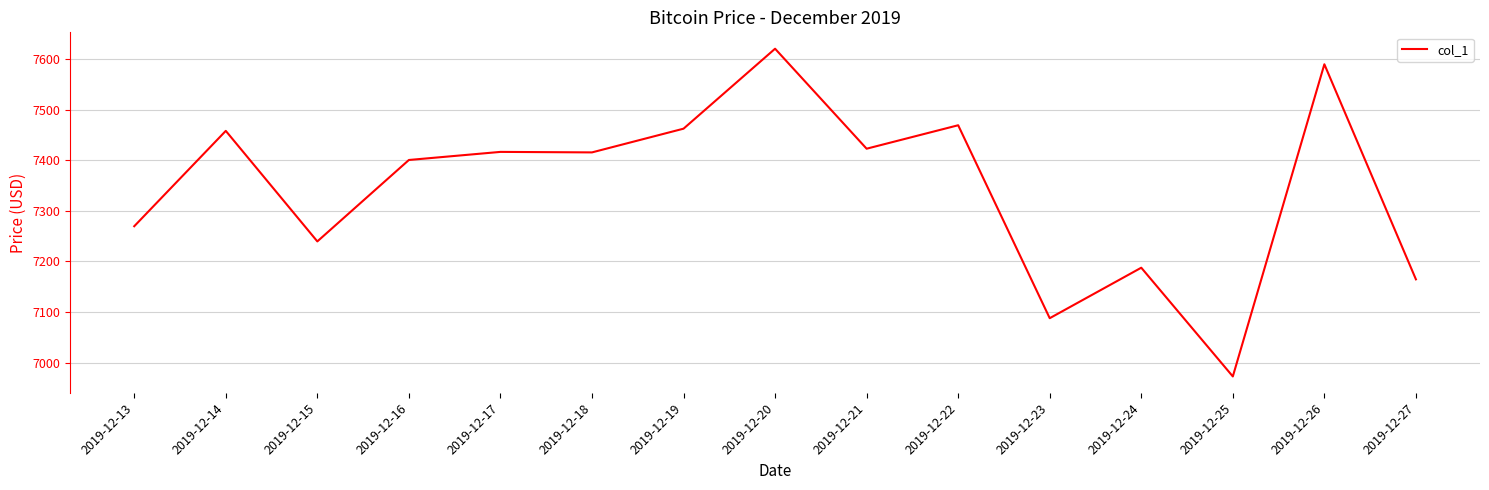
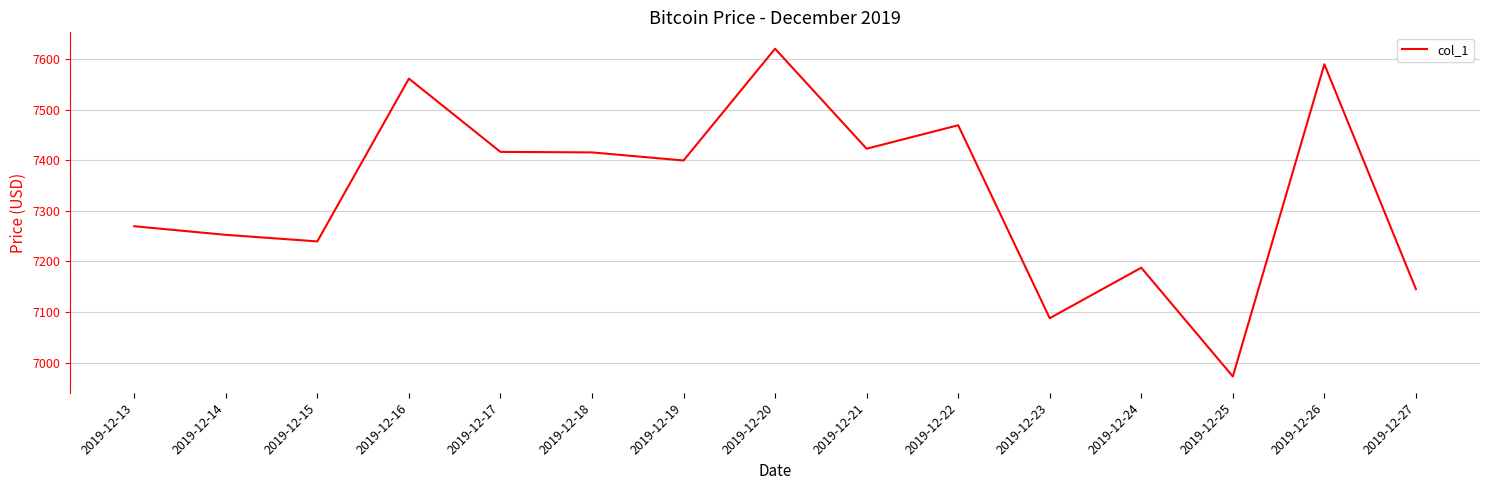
2019-12-14: 7460 -> 7250
2019-12-16: 7400 -> 7560
2019-12-19: 7460 -> 7400
2019-12-27: 7160 -> 7150
